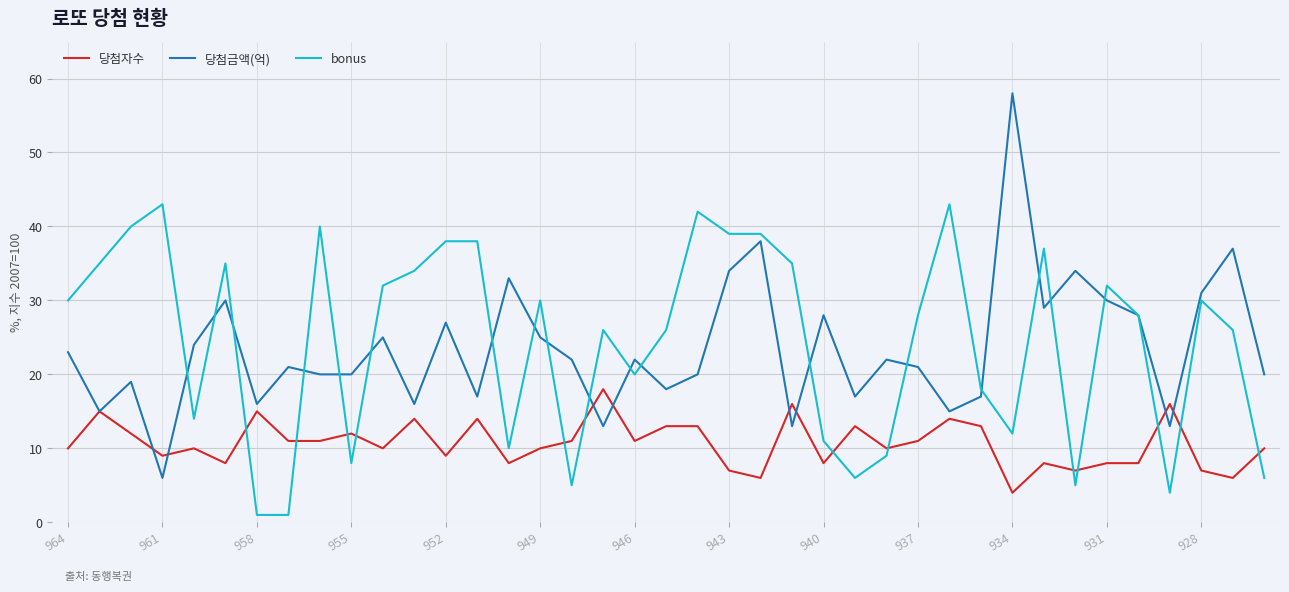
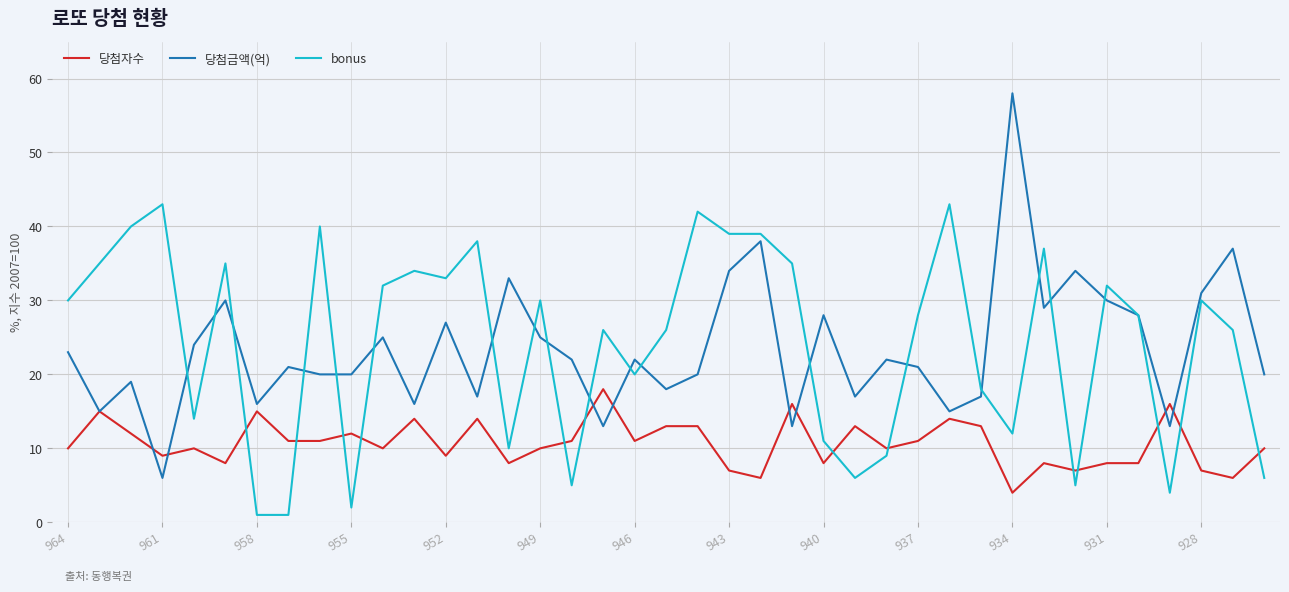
bonus, 955: 8 -> 2
bonus, 952: 38 -> 33
